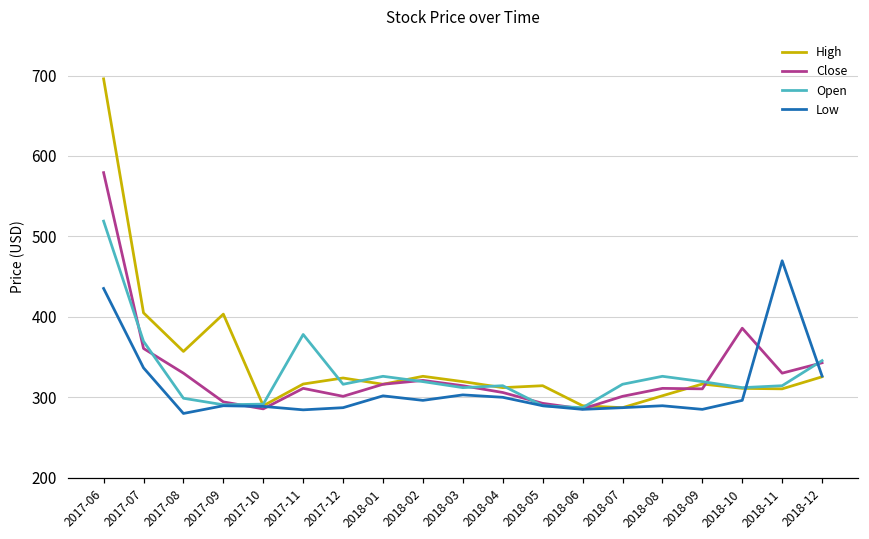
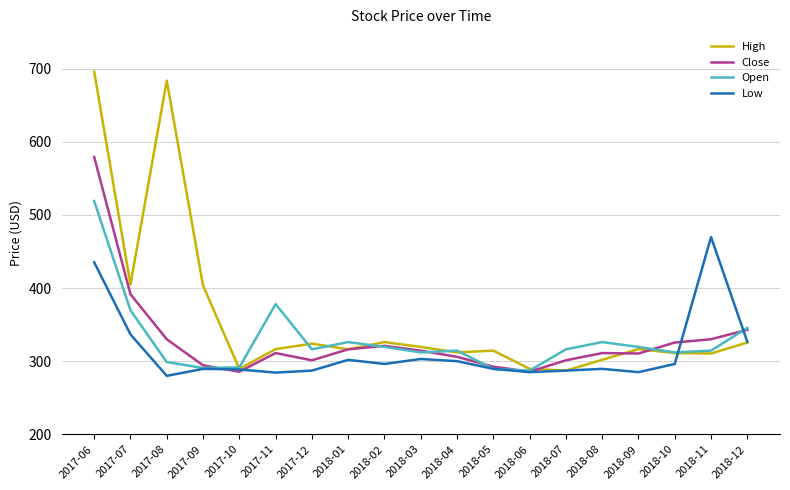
Close, 2017-07: 360 -> 390
High, 2017-08: 360 -> 680
Close, 2018-10: 390 -> 330
